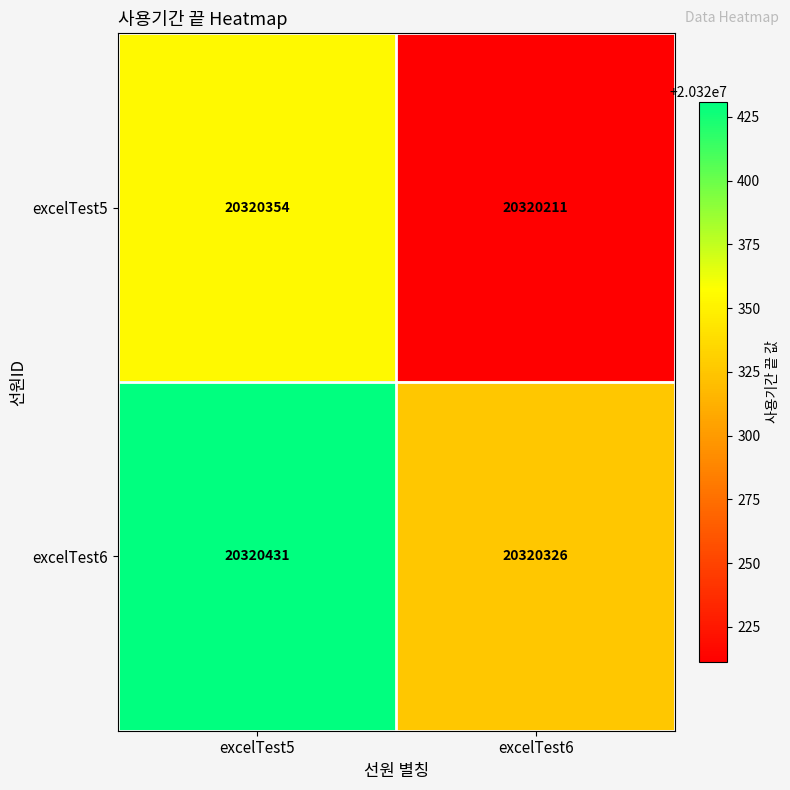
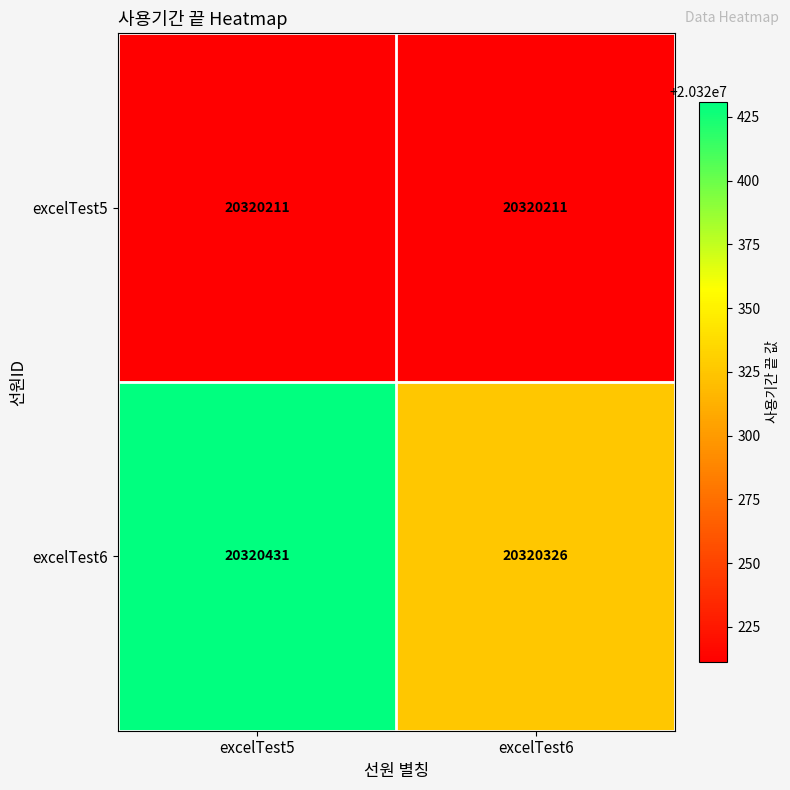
excelTest5, excelTest5: 20320354 -> 20320211
